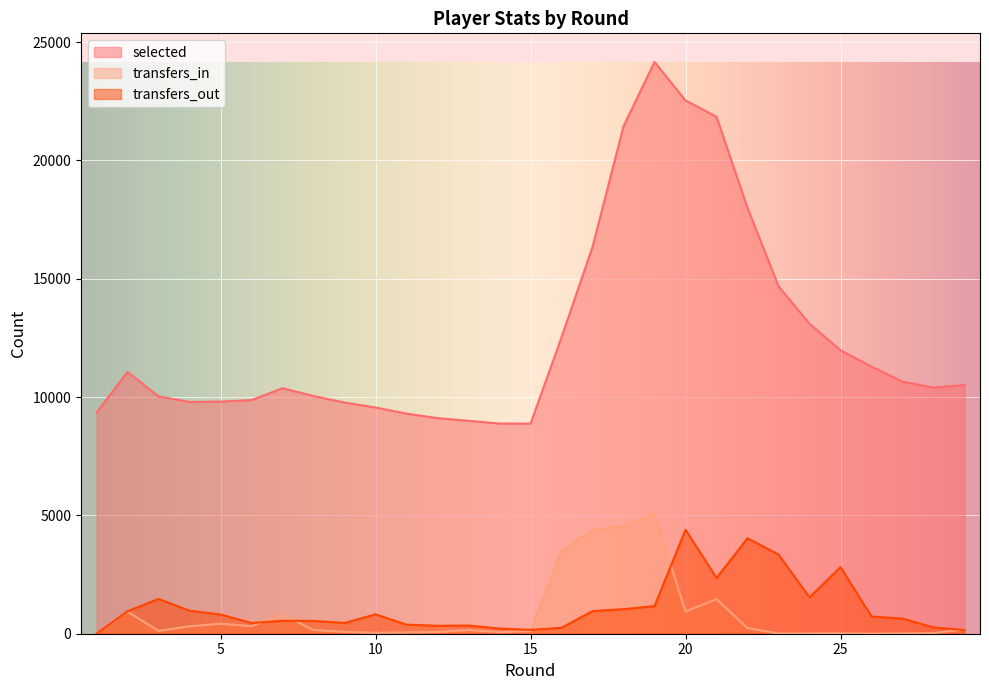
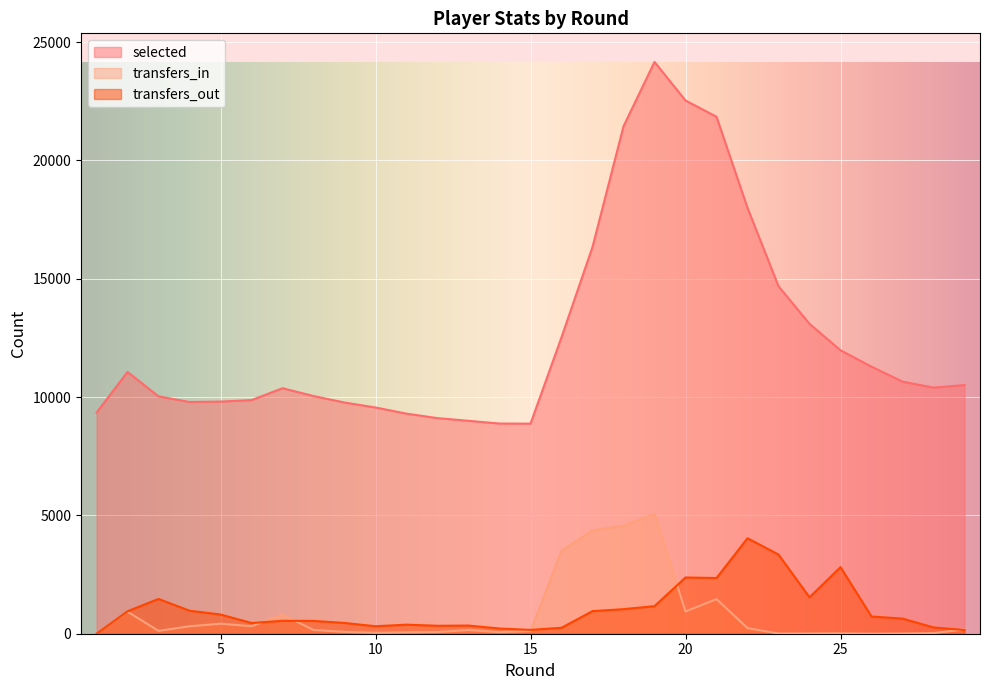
transfers_out, 10: 800 -> 300
transfers_out, 20: 4400 -> 2400
